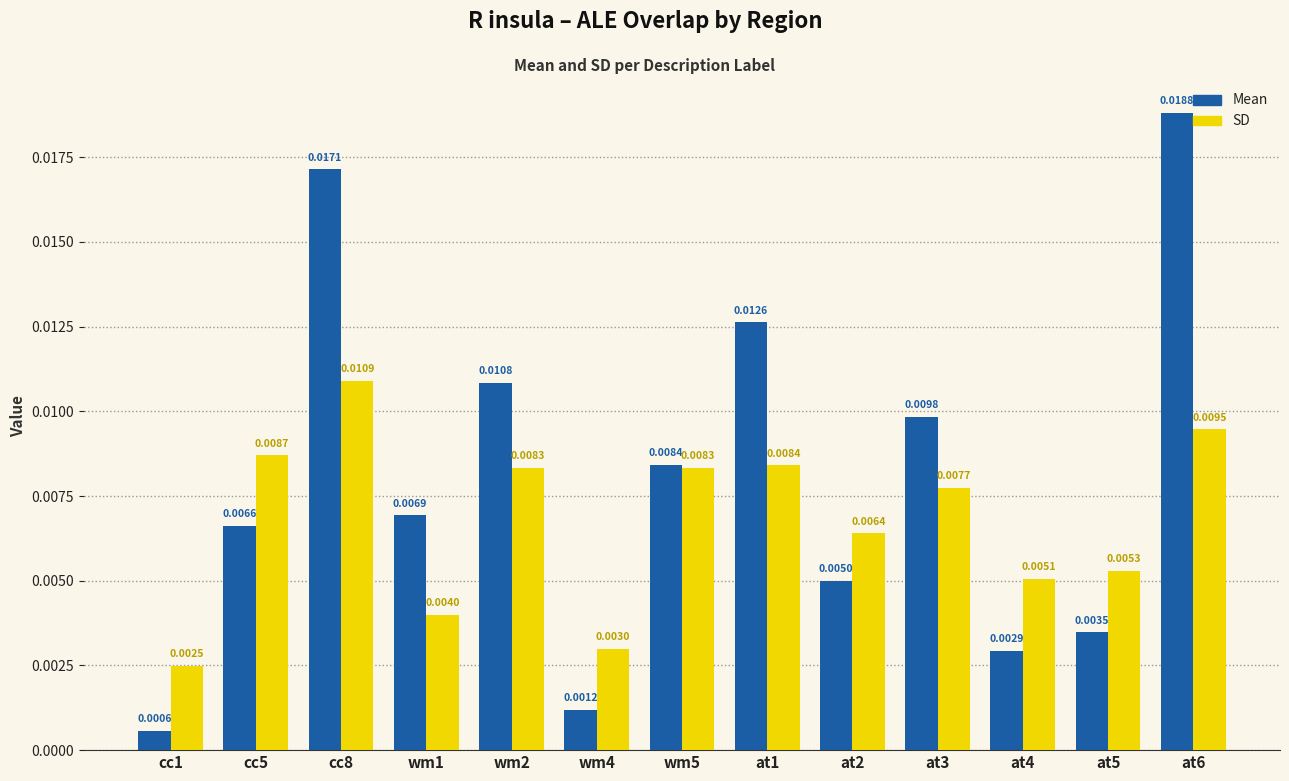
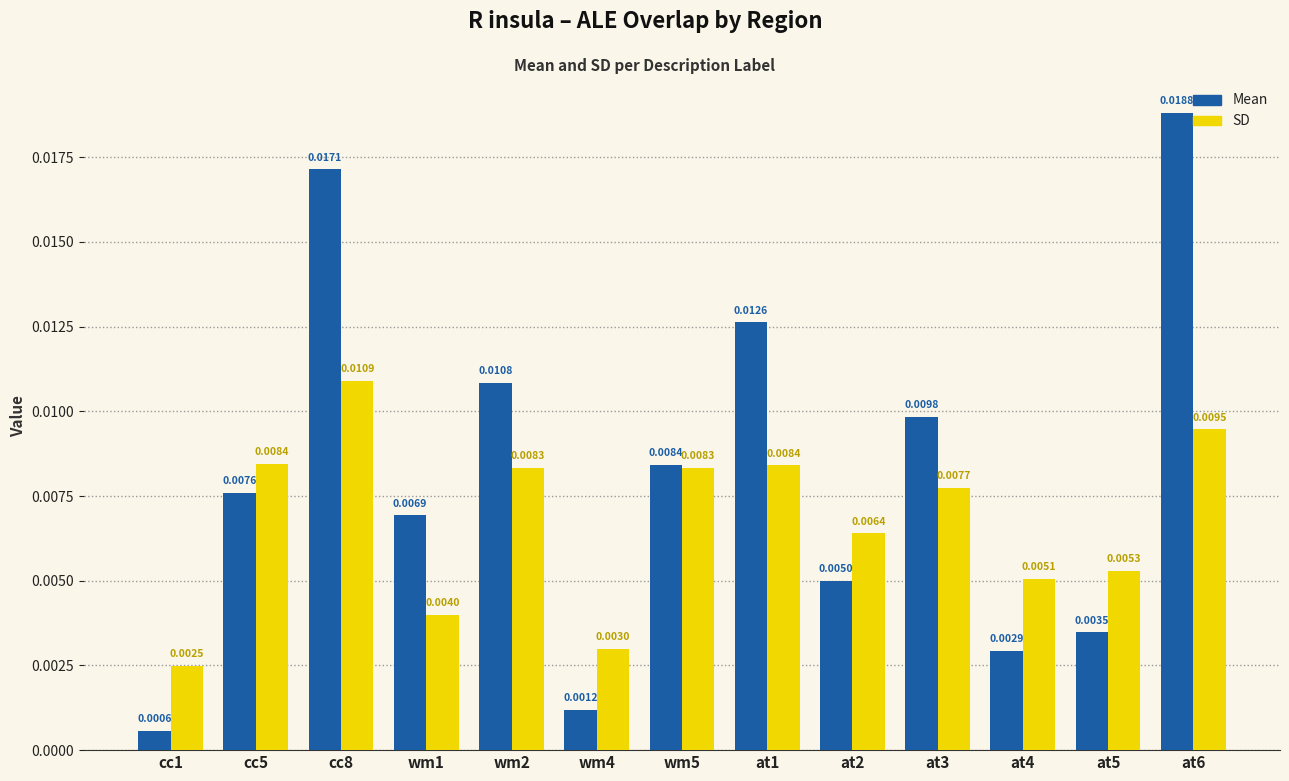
Mean, cc5: 0.0066 -> 0.0076
SD, cc5: 0.0087 -> 0.0084
